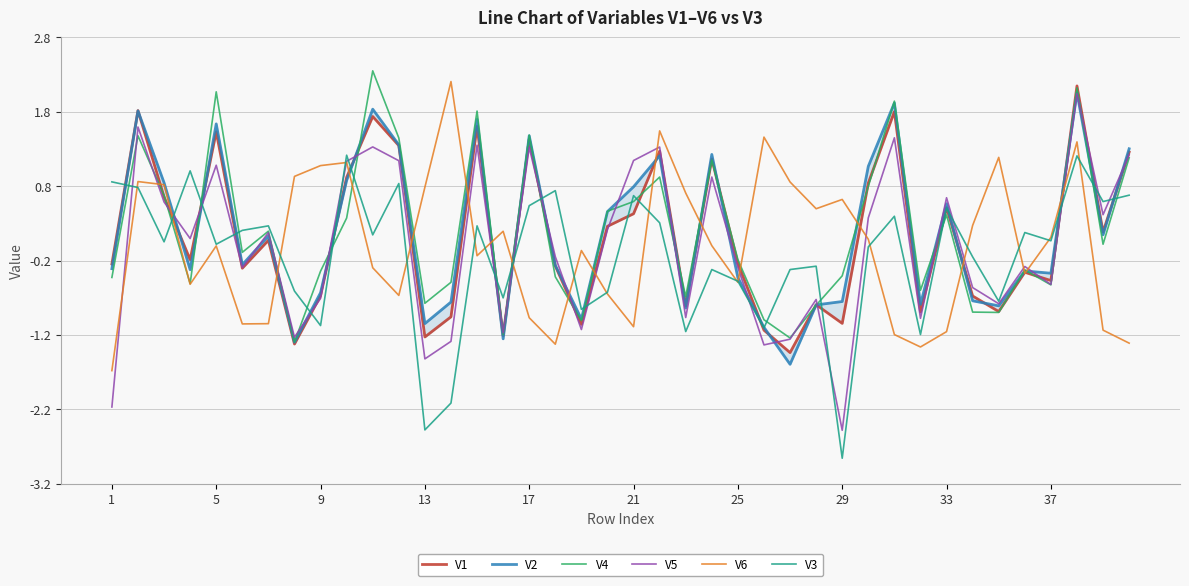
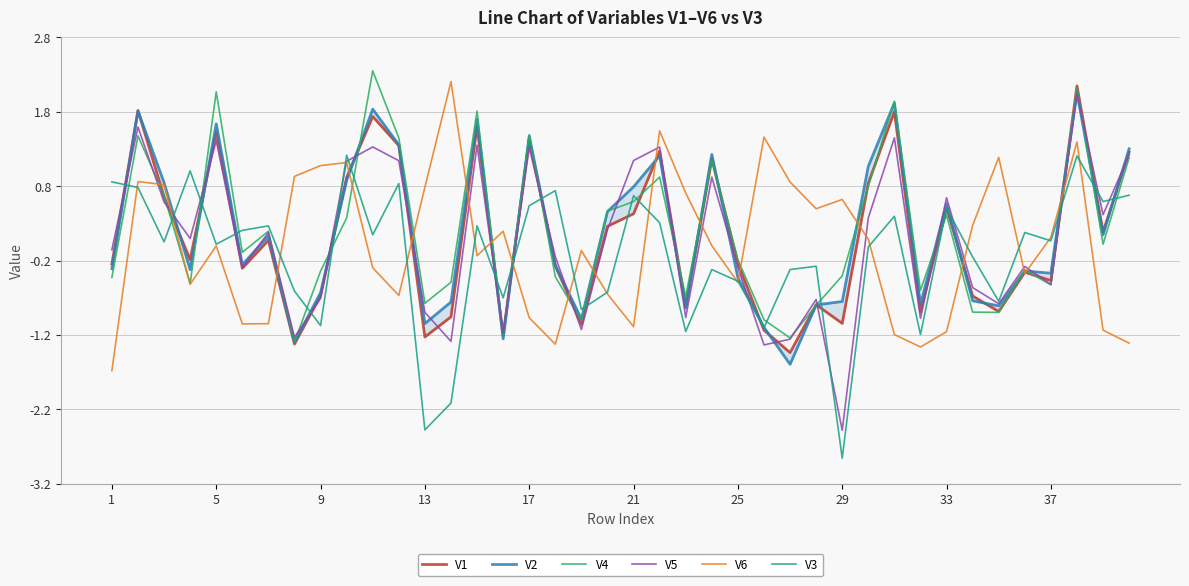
V5, 1: -2.2 -> -0.1
V5, 5: 1.1 -> 1.4
V5, 13: -1.5 -> -0.9
